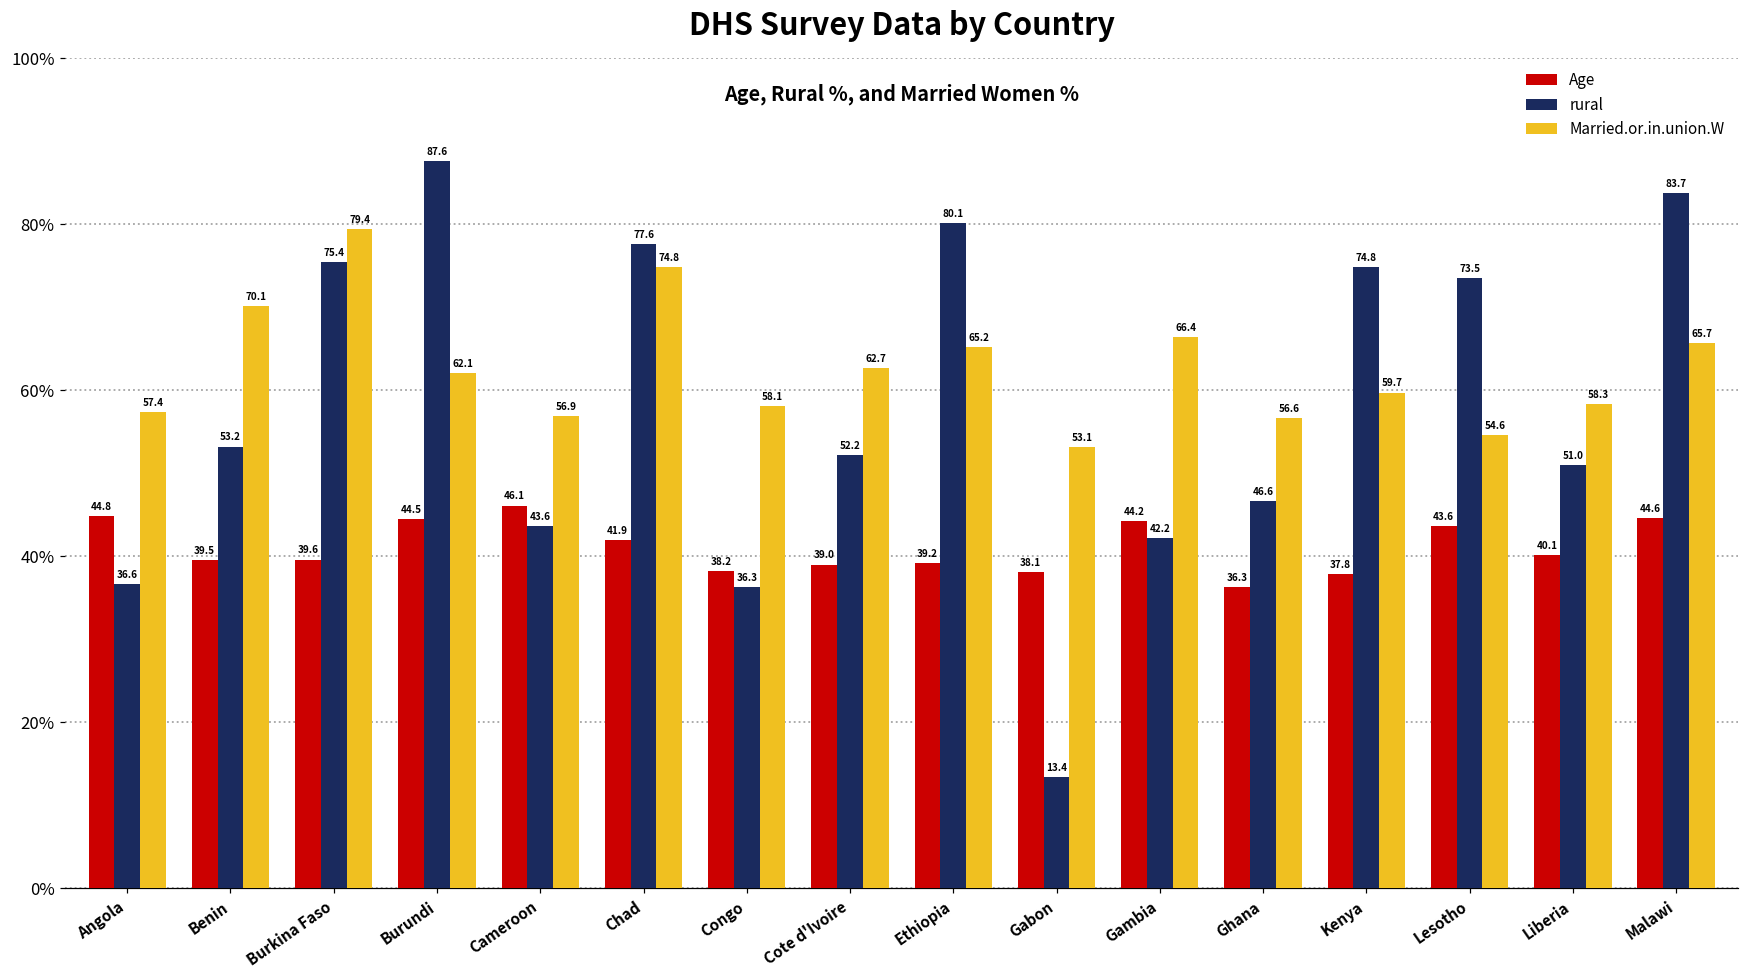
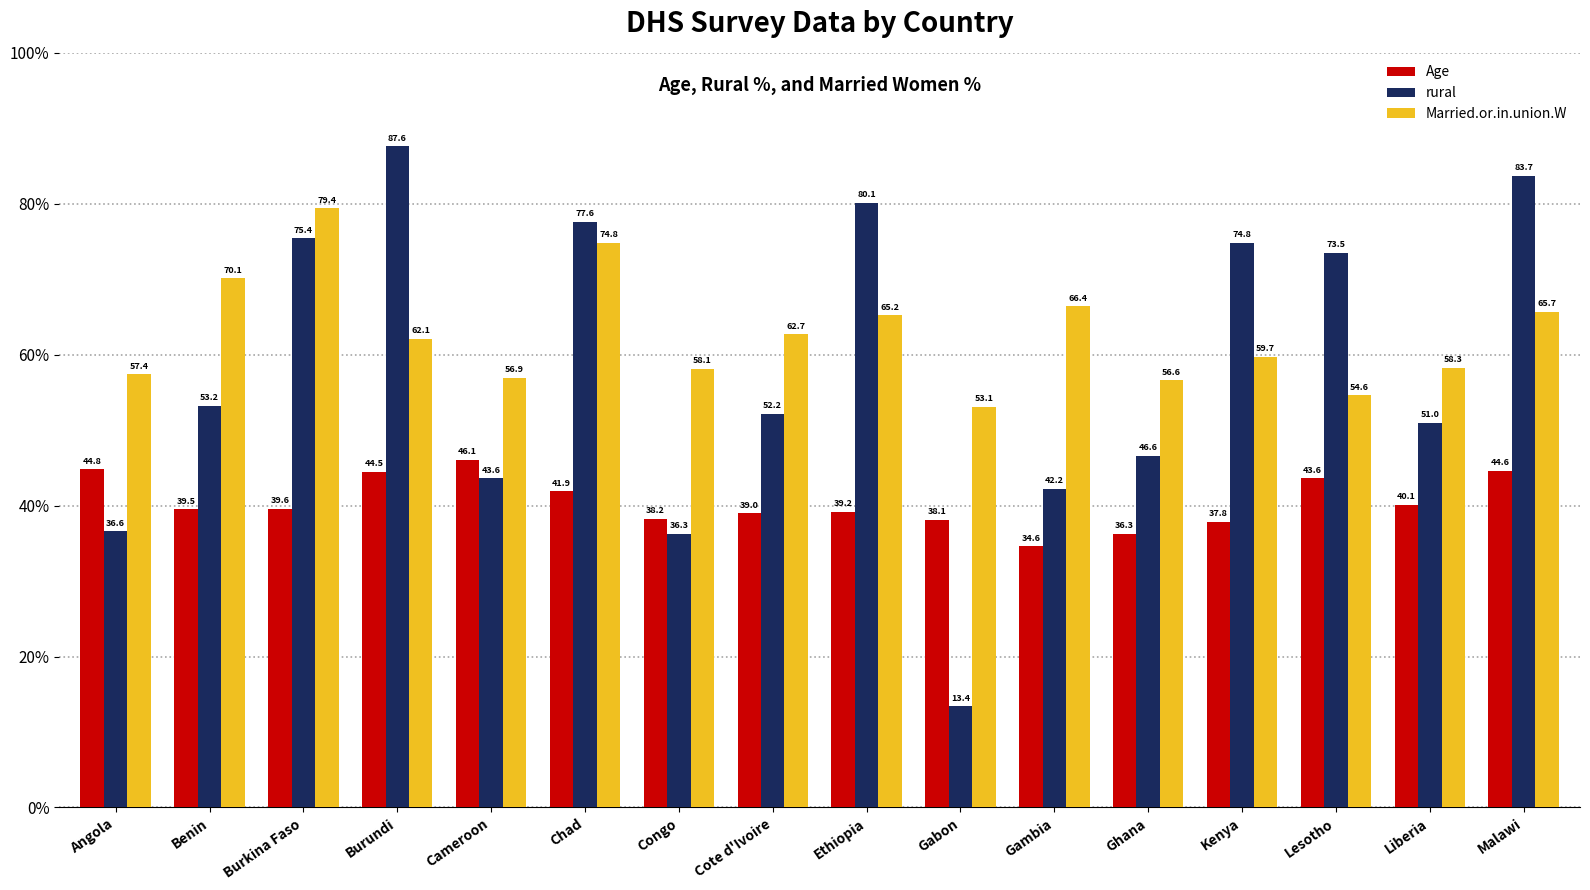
Age, Gambia: 44.2 -> 34.6
